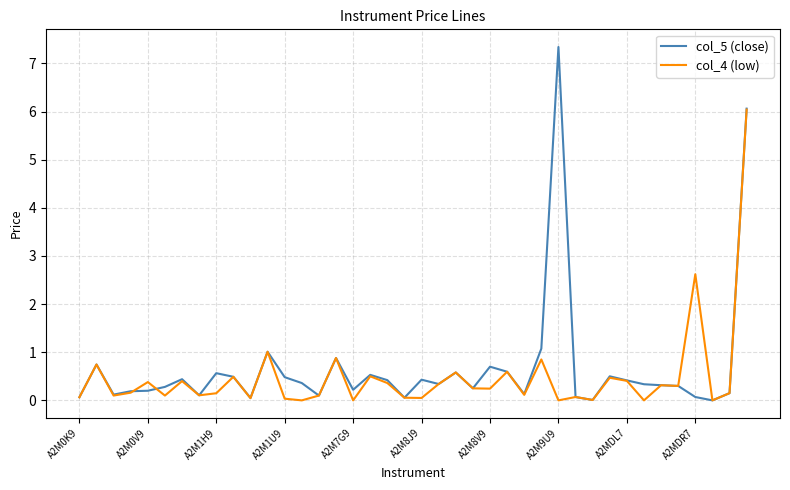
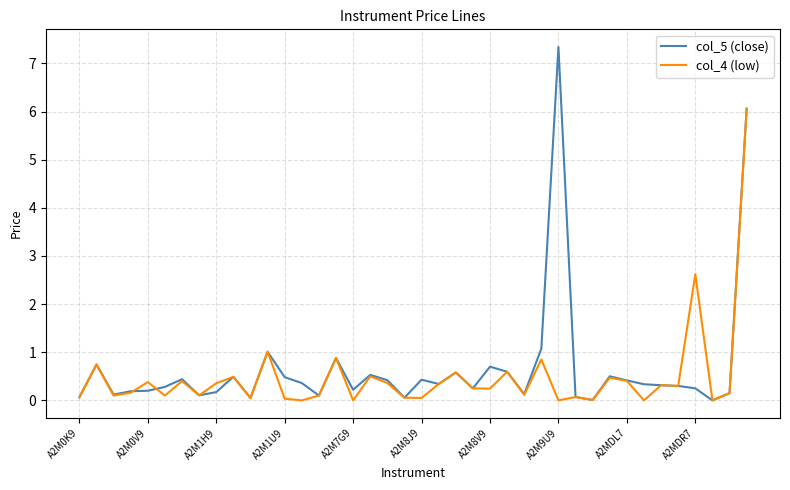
col_5 (close), A2M1H9: 0.6 -> 0.2
col_4 (low), A2M1H9: 0.1 -> 0.4
col_5 (close), A2MDR7: 0.1 -> 0.3
